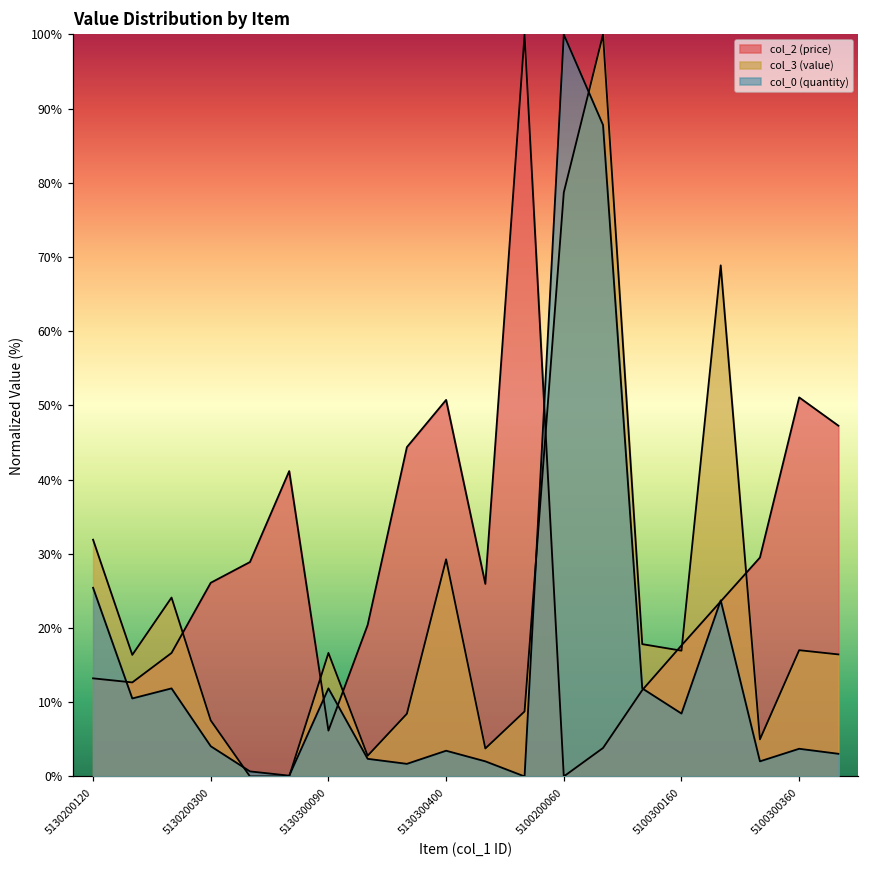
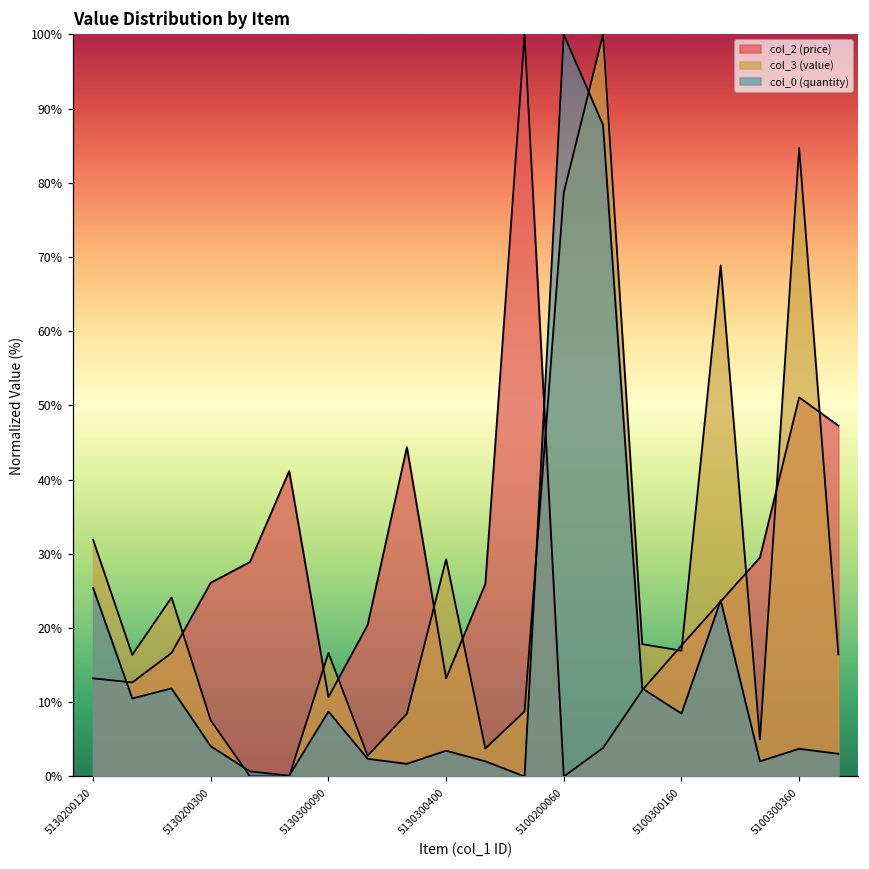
col_2 (price), 5130300090: 6% -> 11%
col_0 (quantity), 5130300090: 12% -> 9%
col_2 (price), 5130300400: 51% -> 13%
col_3 (value), 5100300360: 17% -> 85%
